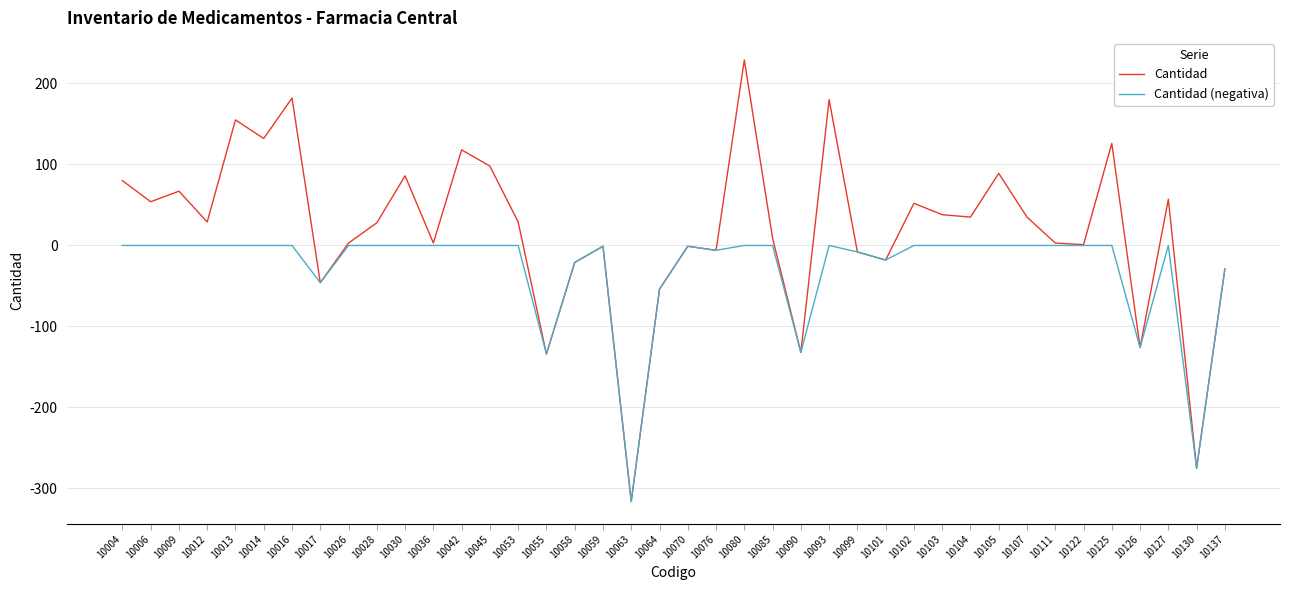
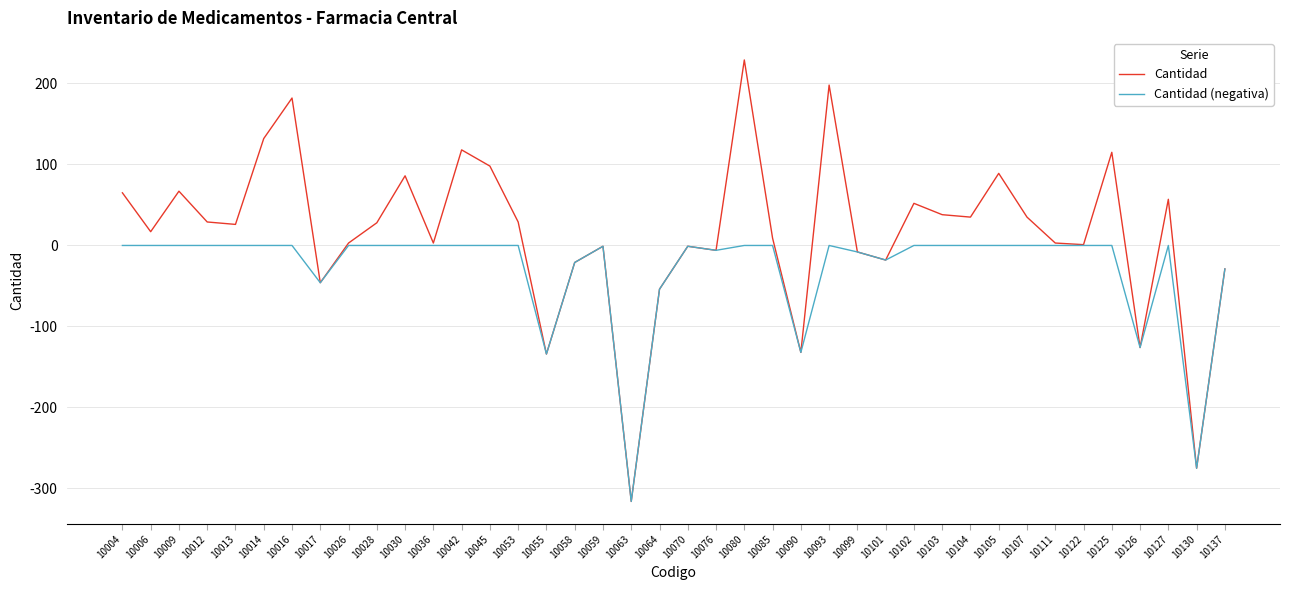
Cantidad, 10004: 80 -> 70
Cantidad, 10006: 50 -> 20
Cantidad, 10013: 160 -> 30
Cantidad, 10093: 180 -> 200
Cantidad, 10125: 130 -> 120
